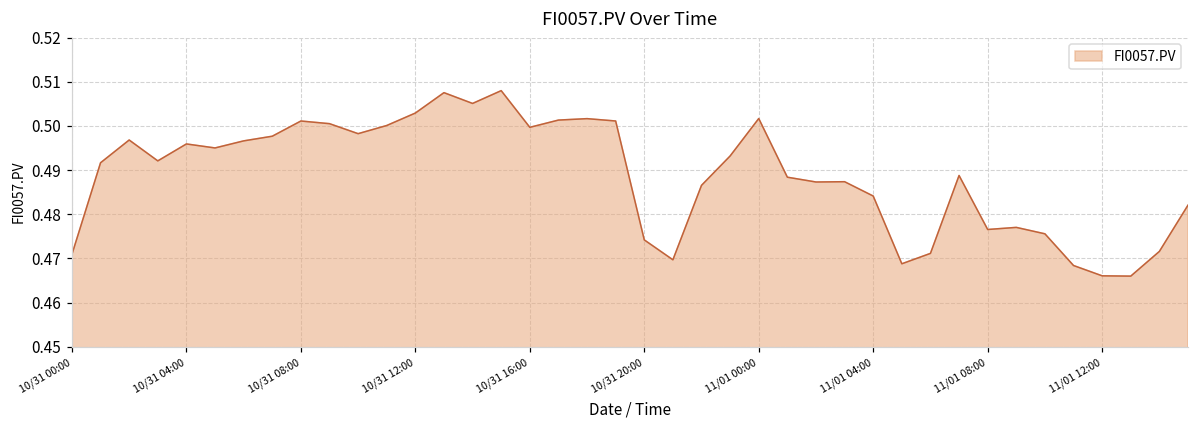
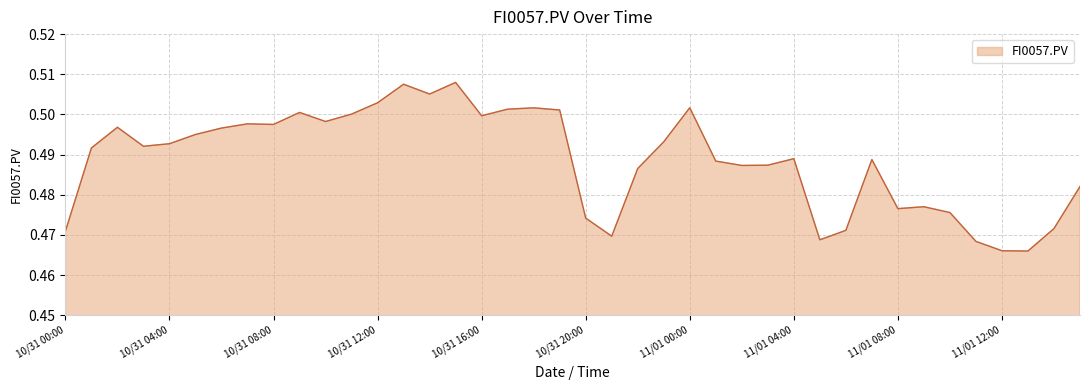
10/31 04:00: 0.496 -> 0.493
10/31 08:00: 0.501 -> 0.498
11/01 04:00: 0.484 -> 0.489
